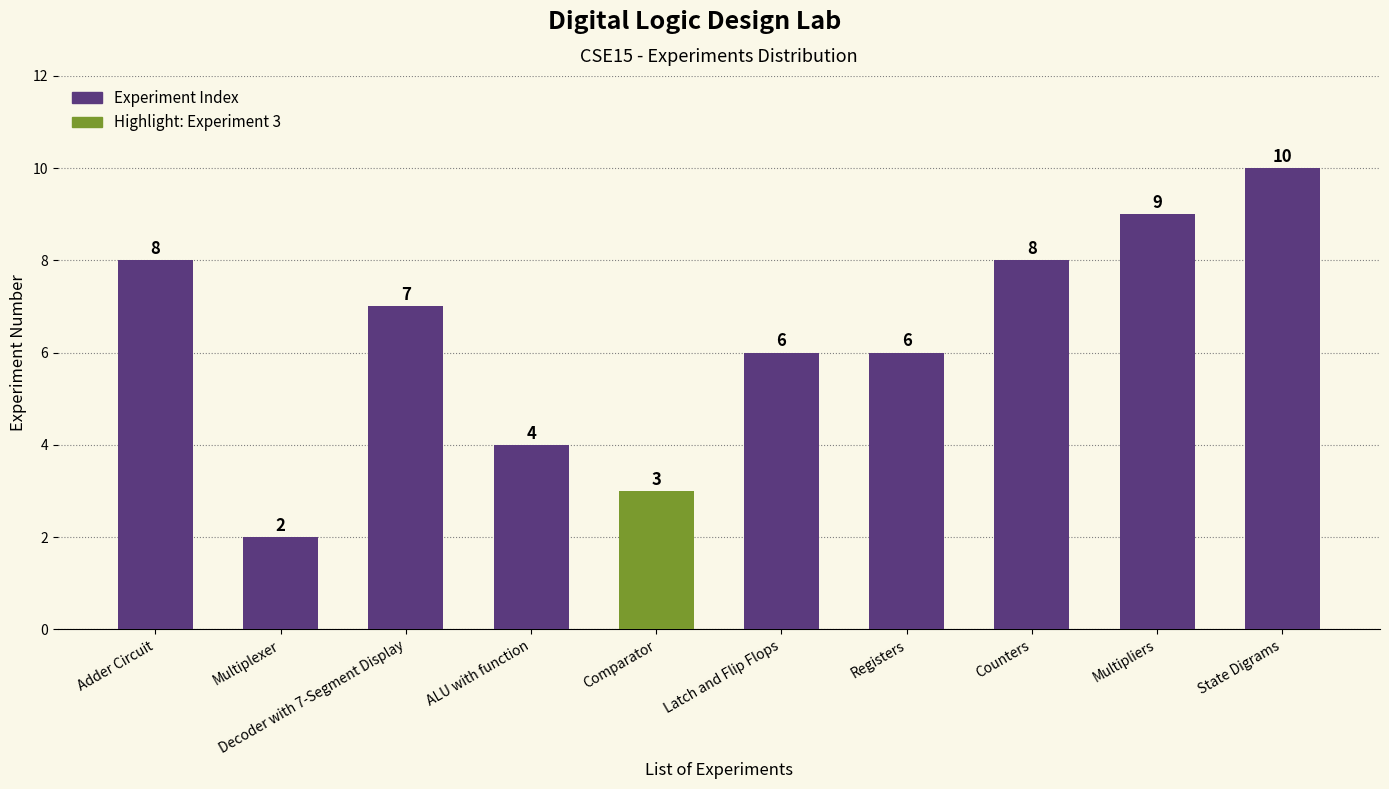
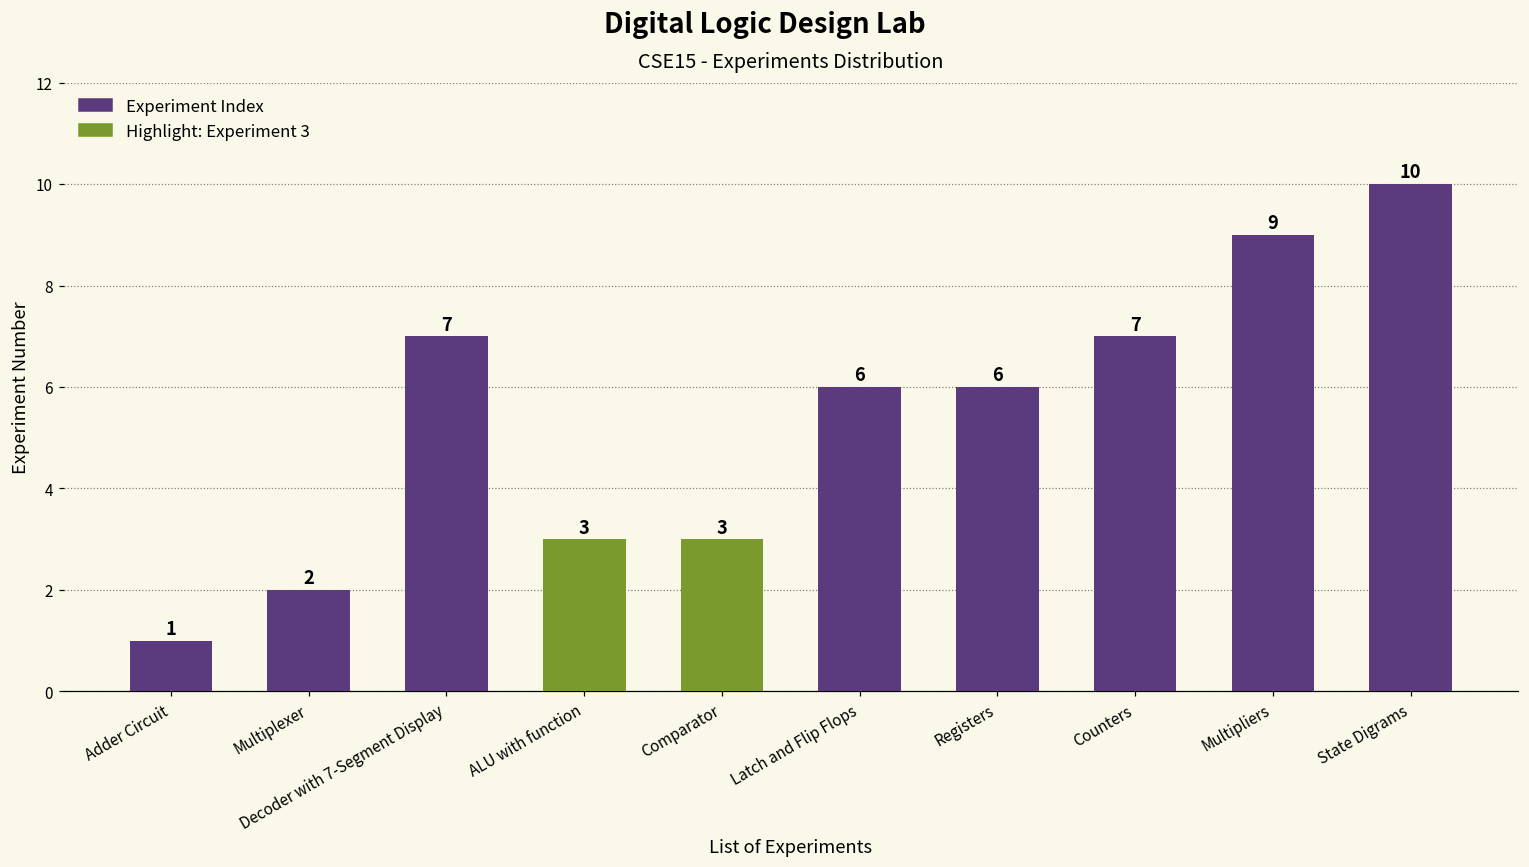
Adder Circuit: 8 -> 1
ALU with function: 4 -> 3
Counters: 8 -> 7
